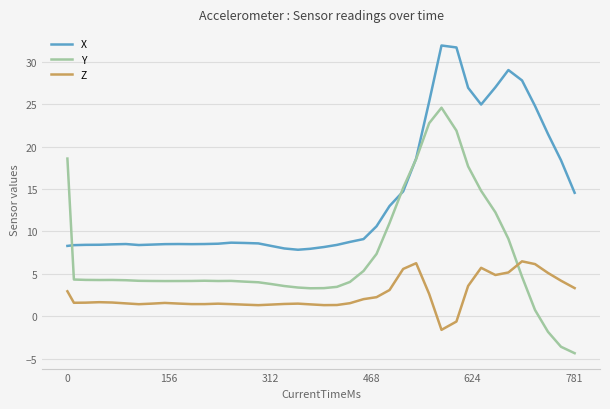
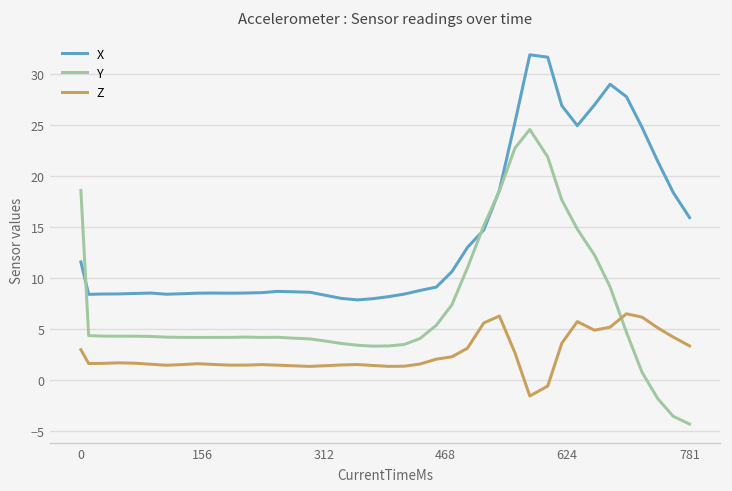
X, 0: 8 -> 12
X, 781: 15 -> 16
